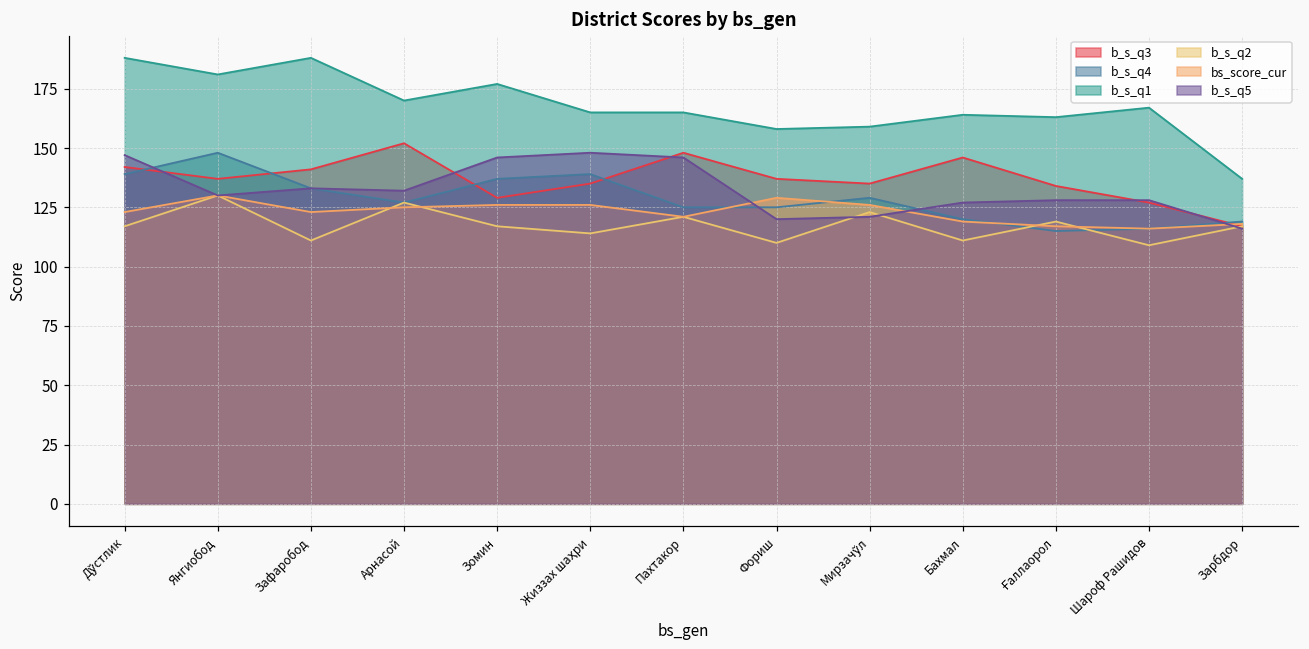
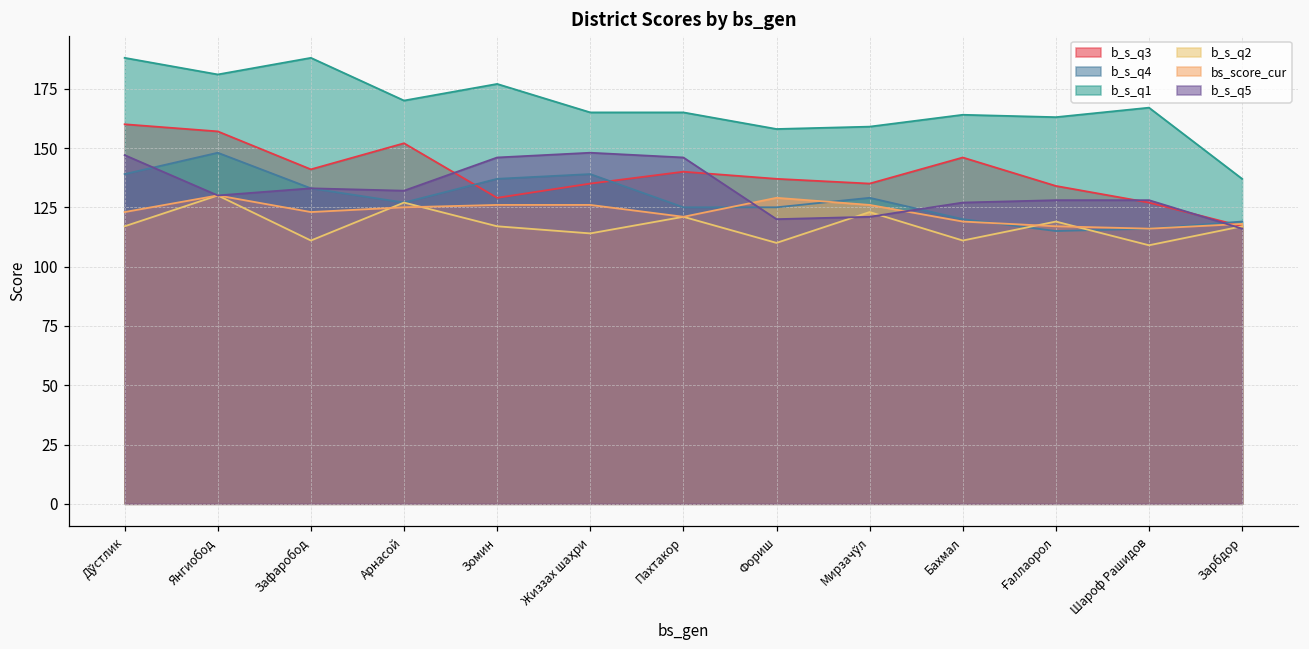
b_s_q3, Дўстлик: 142 -> 160
b_s_q3, Янгиобод: 137 -> 157
b_s_q3, Пахтакор: 148 -> 140
